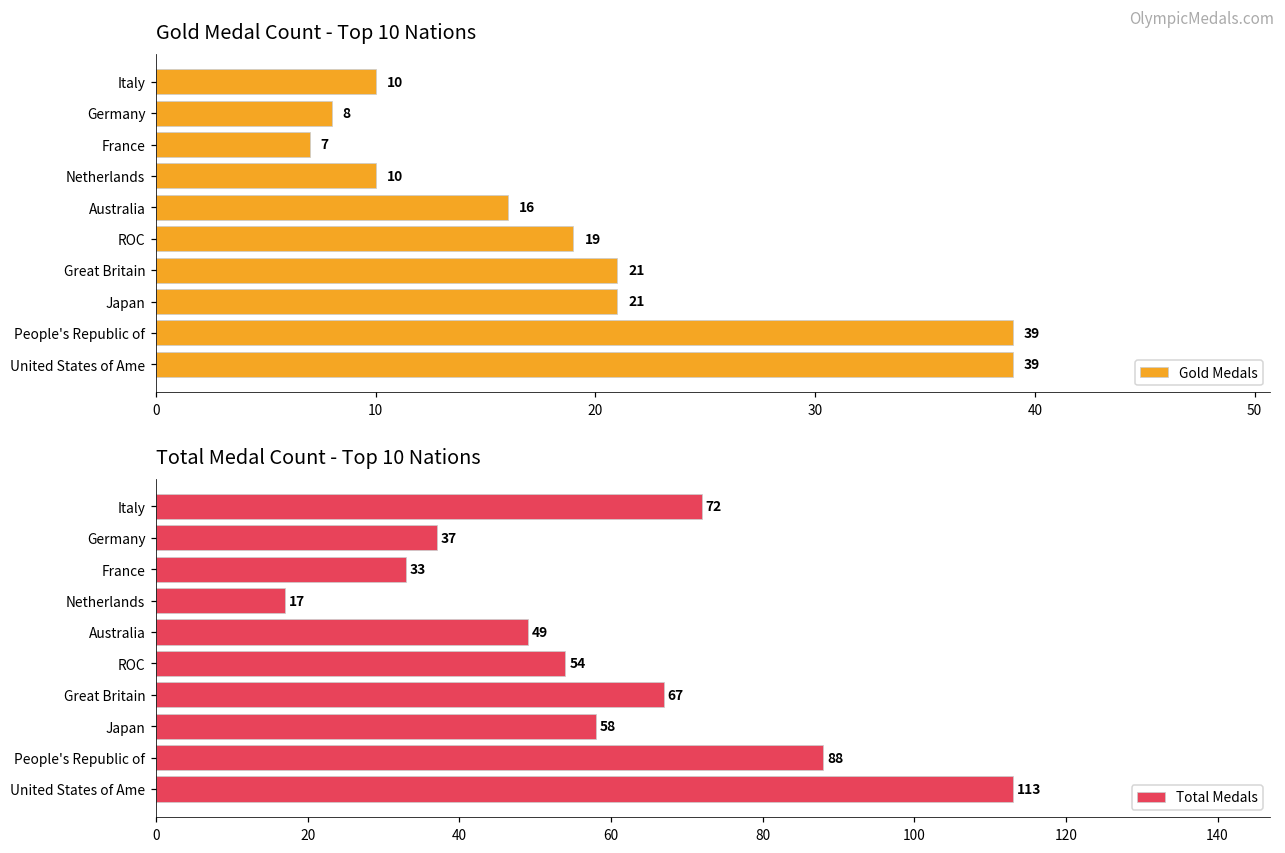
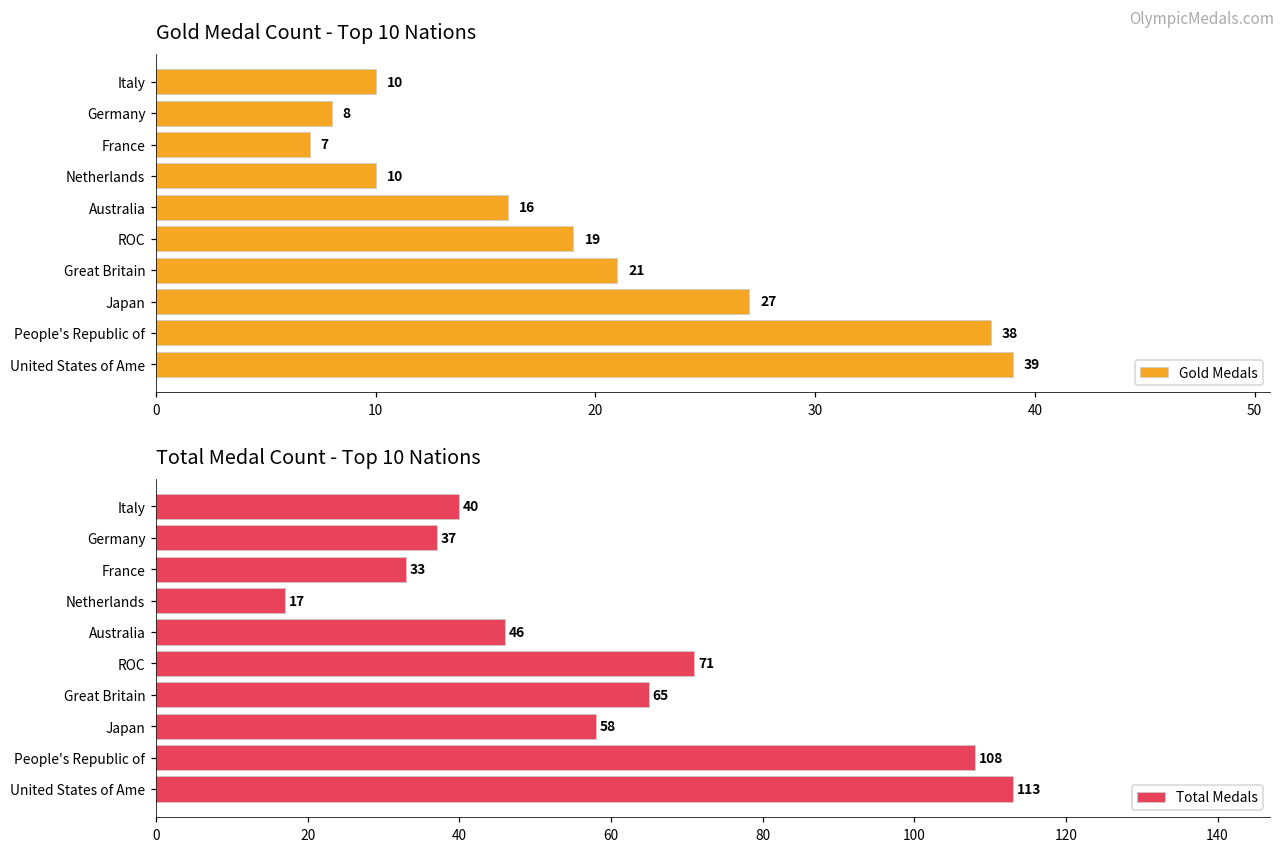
Gold Medal Count - Top 10 Nations, Japan: 21 -> 27
Gold Medal Count - Top 10 Nations, People's Republic of: 39 -> 38
Total Medal Count - Top 10 Nations, Italy: 72 -> 40
Total Medal Count - Top 10 Nations, Australia: 49 -> 46
Total Medal Count - Top 10 Nations, ROC: 54 -> 71
Total Medal Count - Top 10 Nations, Great Britain: 67 -> 65
Total Medal Count - Top 10 Nations, People's Republic of: 88 -> 108
